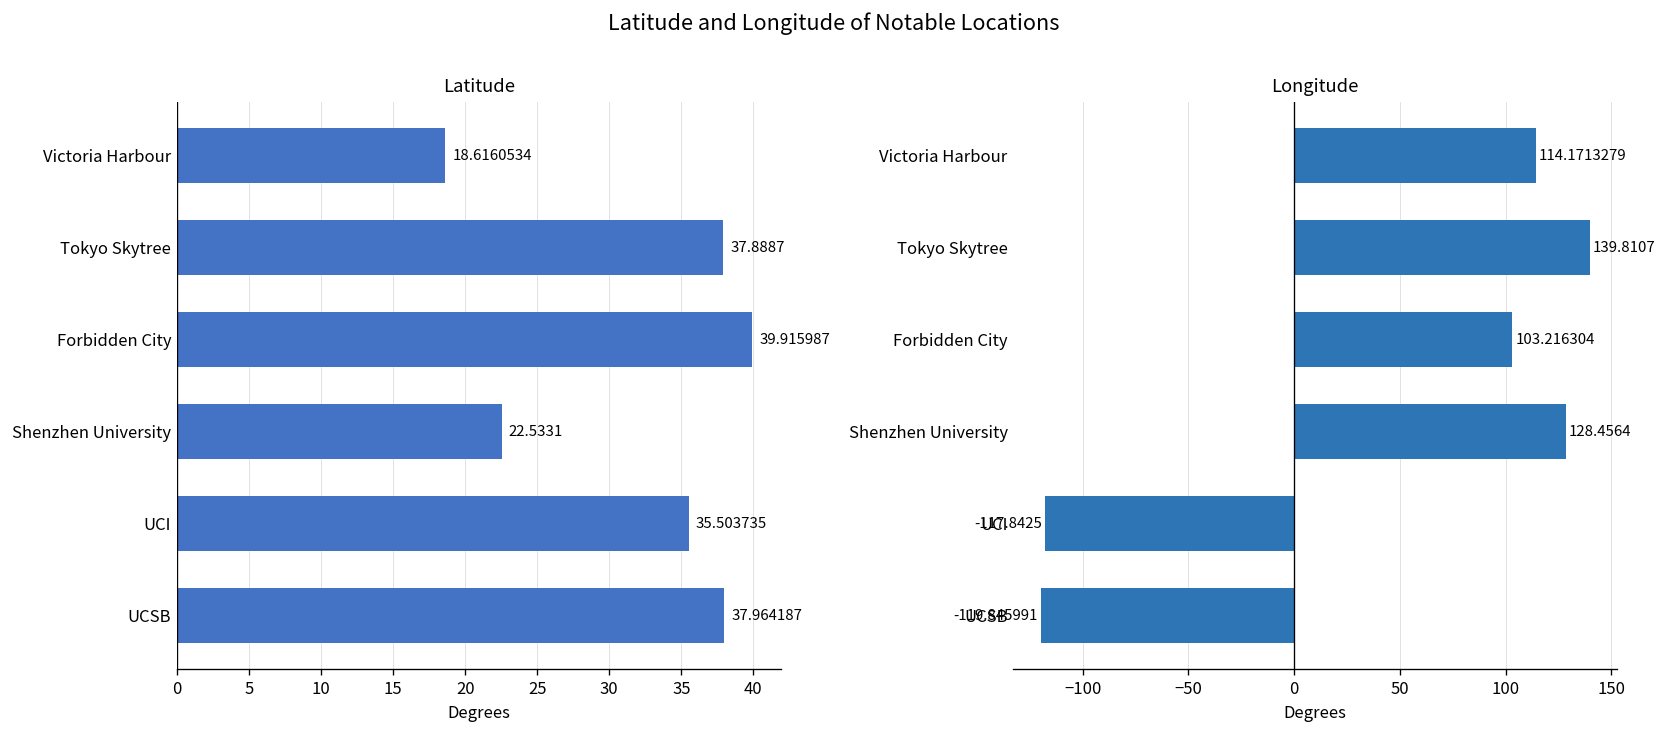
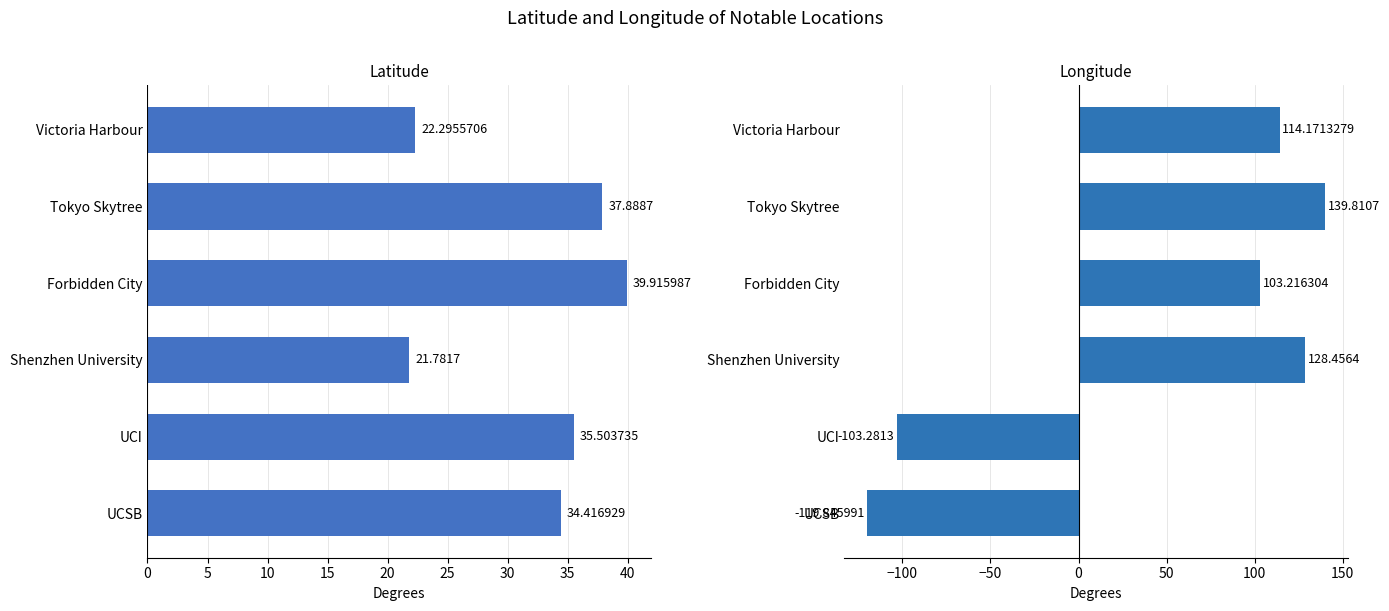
Latitude, Victoria Harbour: 18.6160534 -> 22.2955706
Latitude, Shenzhen University: 22.5331 -> 21.7817
Latitude, UCSB: 37.964187 -> 34.416929
Longitude, UCI: -117.8425 -> -103.2813
